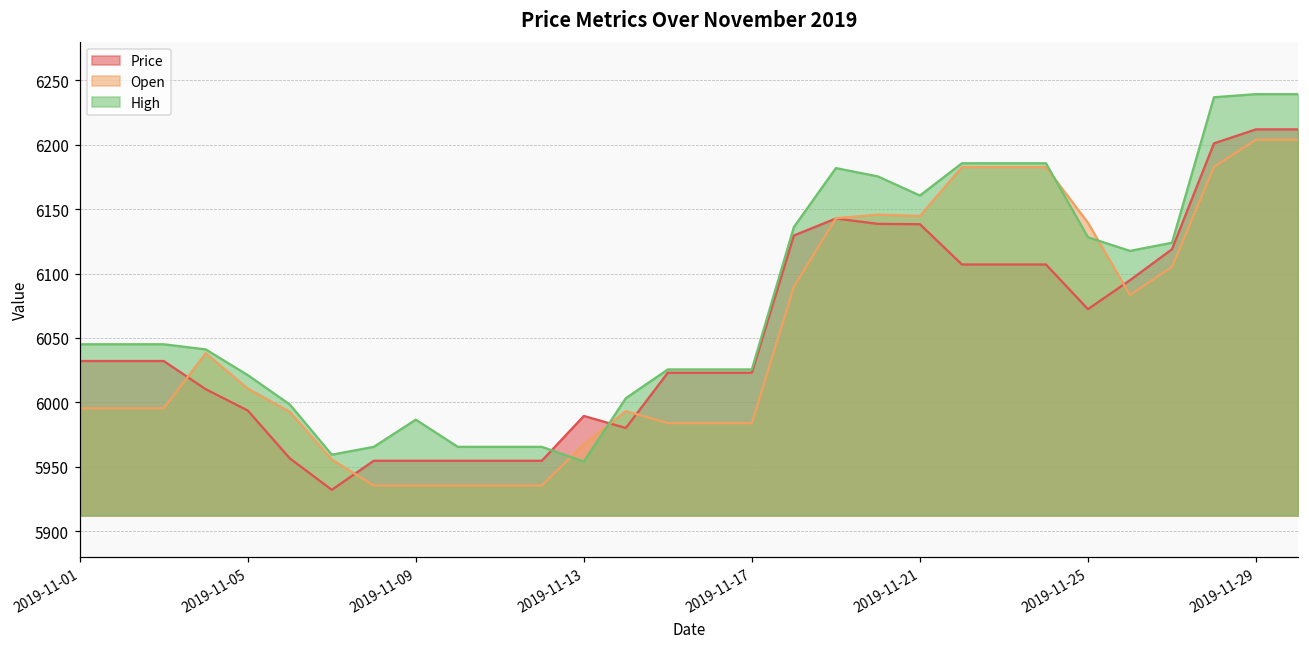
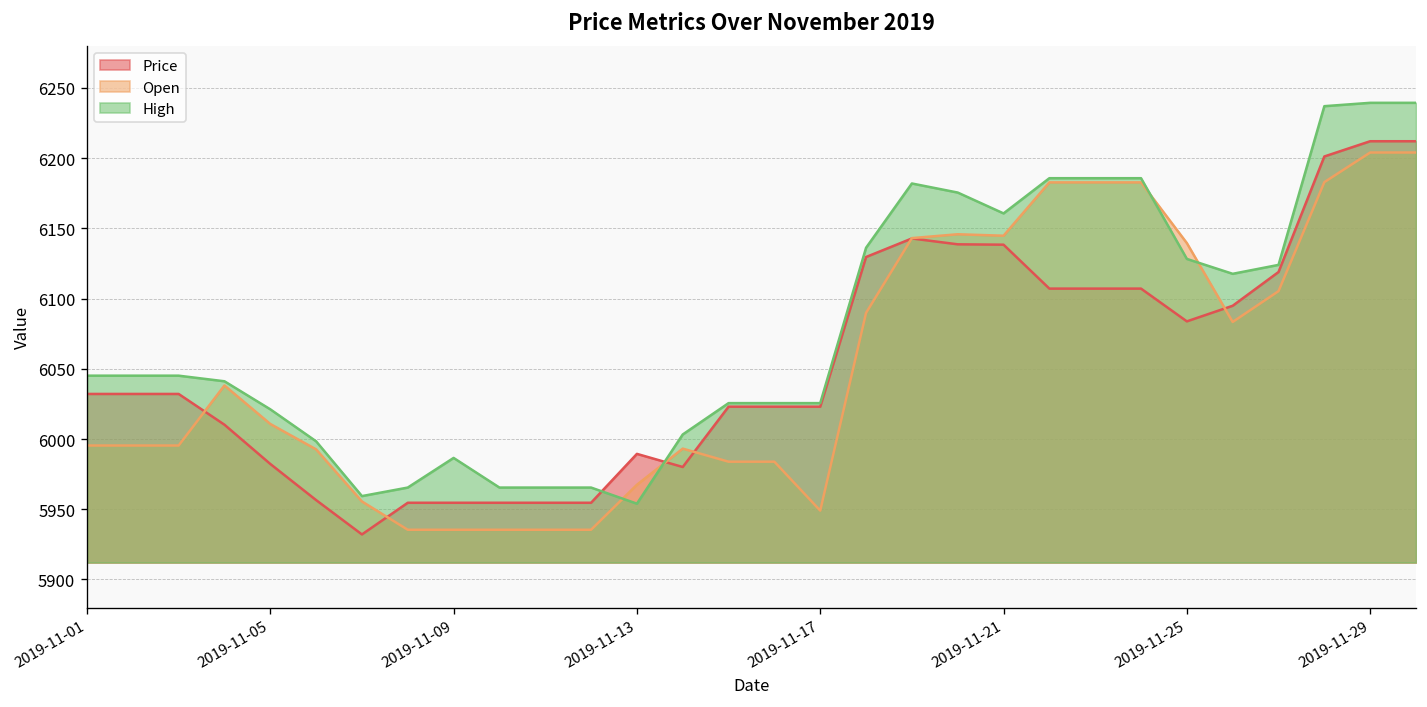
Price, 2019-11-05: 5994 -> 5982
Open, 2019-11-17: 5984 -> 5949
Price, 2019-11-25: 6072 -> 6084
